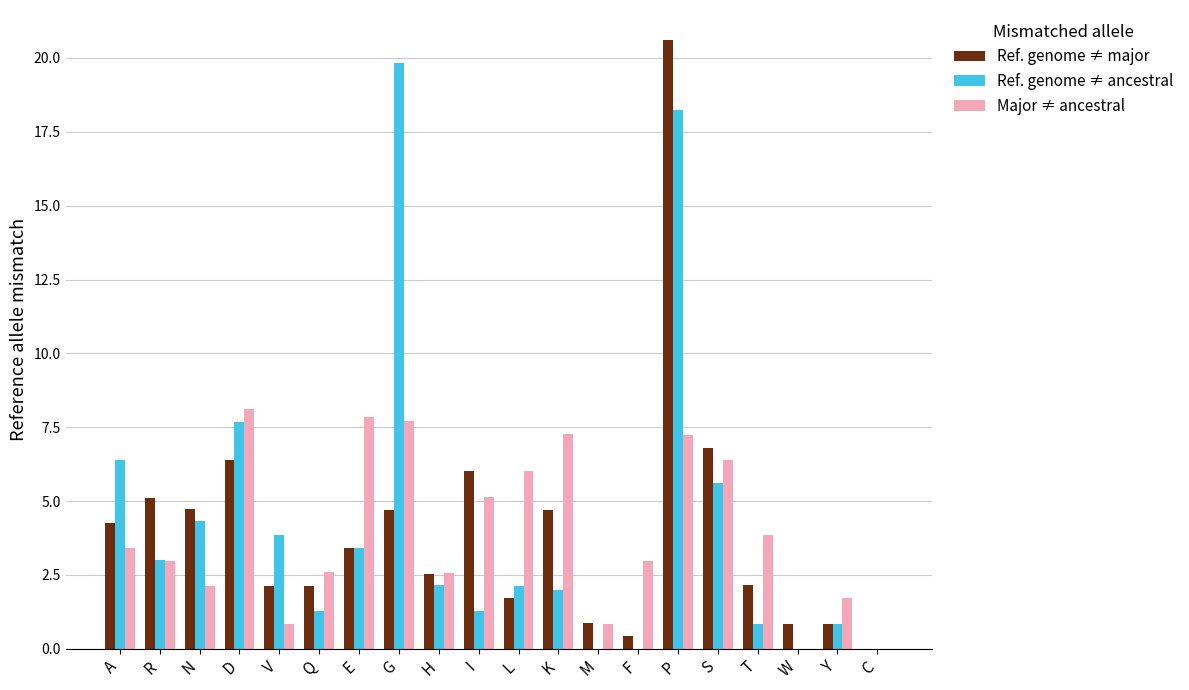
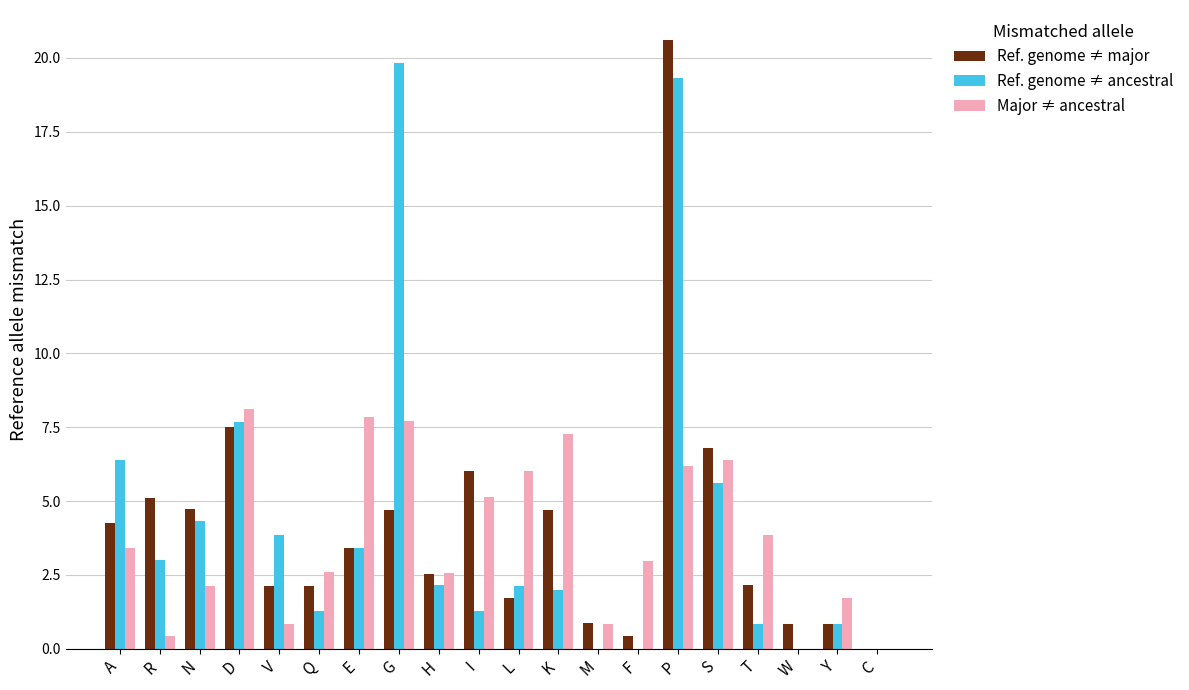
Major ≠ ancestral, R: 3.0 -> 0.4
Ref. genome ≠ major, D: 6.4 -> 7.5
Ref. genome ≠ ancestral, P: 18.2 -> 19.3
Major ≠ ancestral, P: 7.3 -> 6.2
